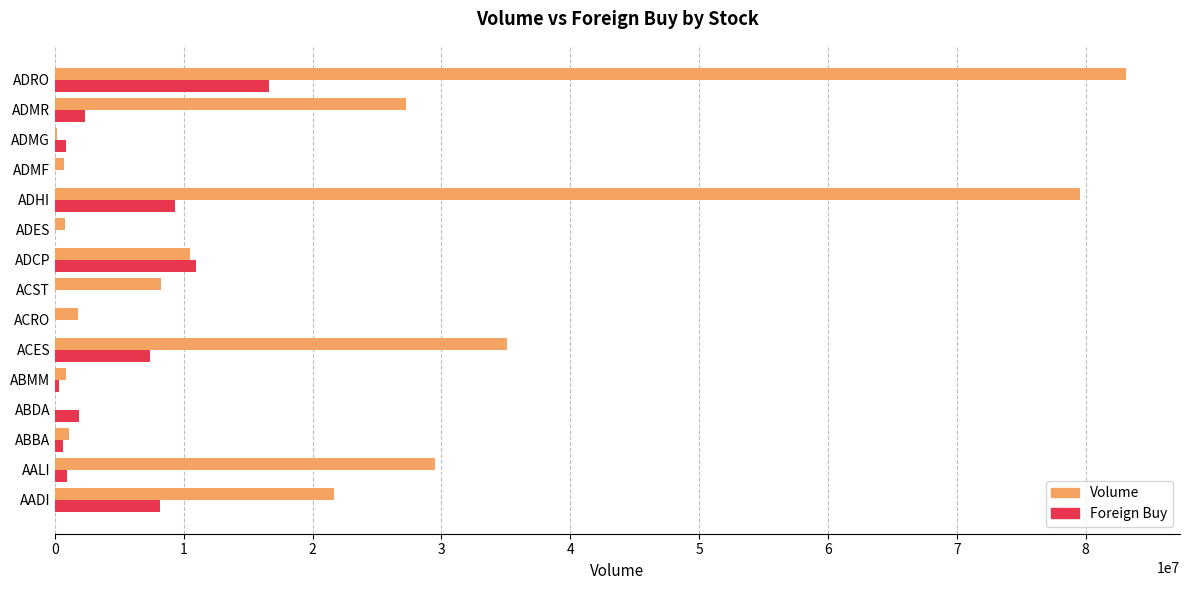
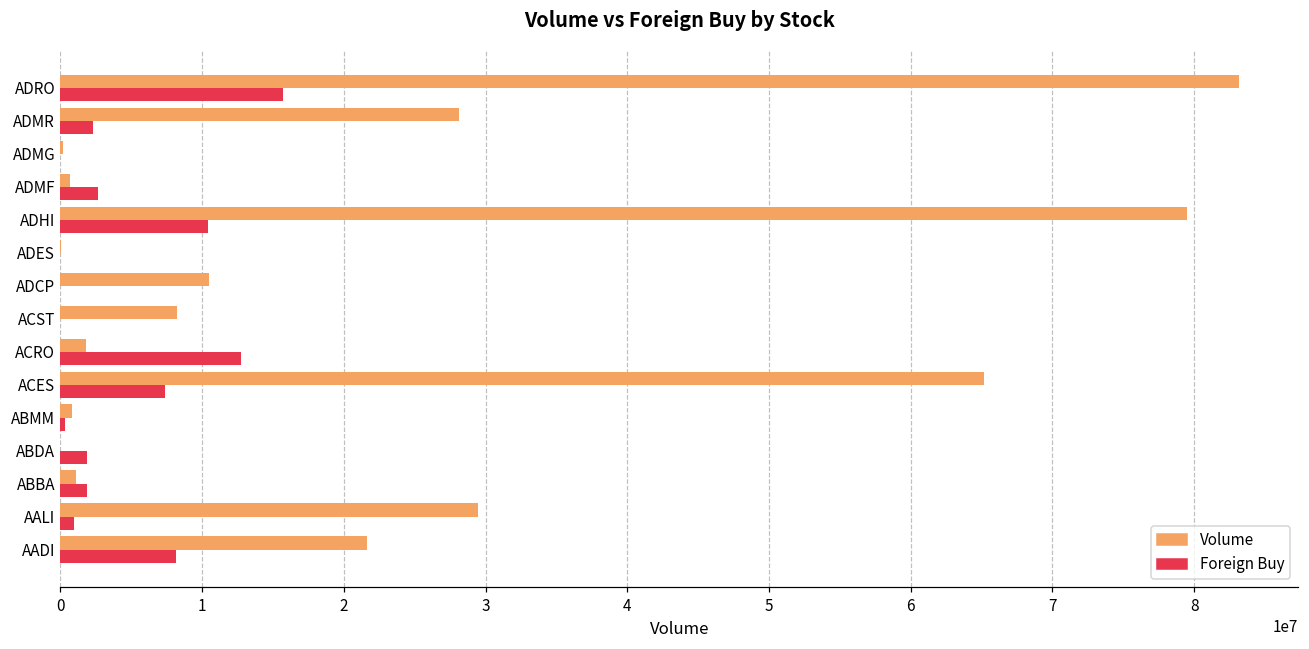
Foreign Buy, ADRO: 16600000 -> 15700000
Volume, ADMR: 27200000 -> 28100000
Foreign Buy, ADMG: 800000 -> 0
Foreign Buy, ADMF: 0 -> 2700000
Foreign Buy, ADHI: 9300000 -> 10400000
Volume, ADES: 700000 -> 0
Foreign Buy, ADCP: 11000000 -> 0
Foreign Buy, ACRO: 0 -> 12700000
Volume, ACES: 35100000 -> 65100000
Foreign Buy, ABBA: 600000 -> 1900000
